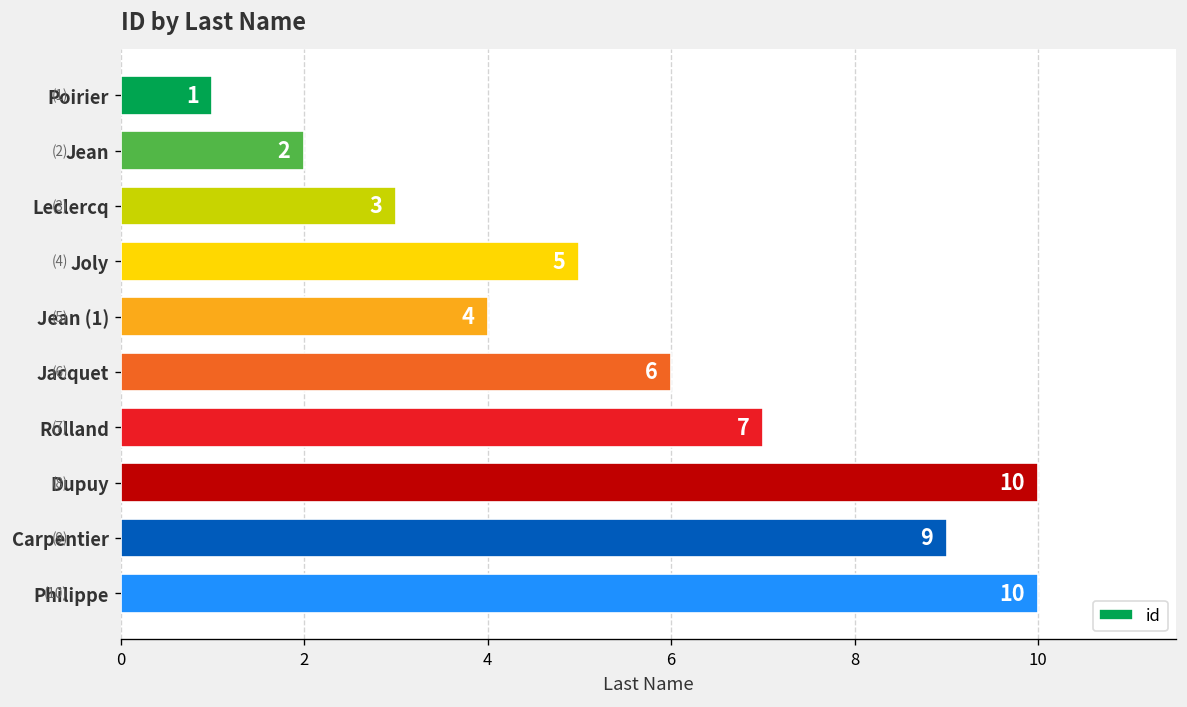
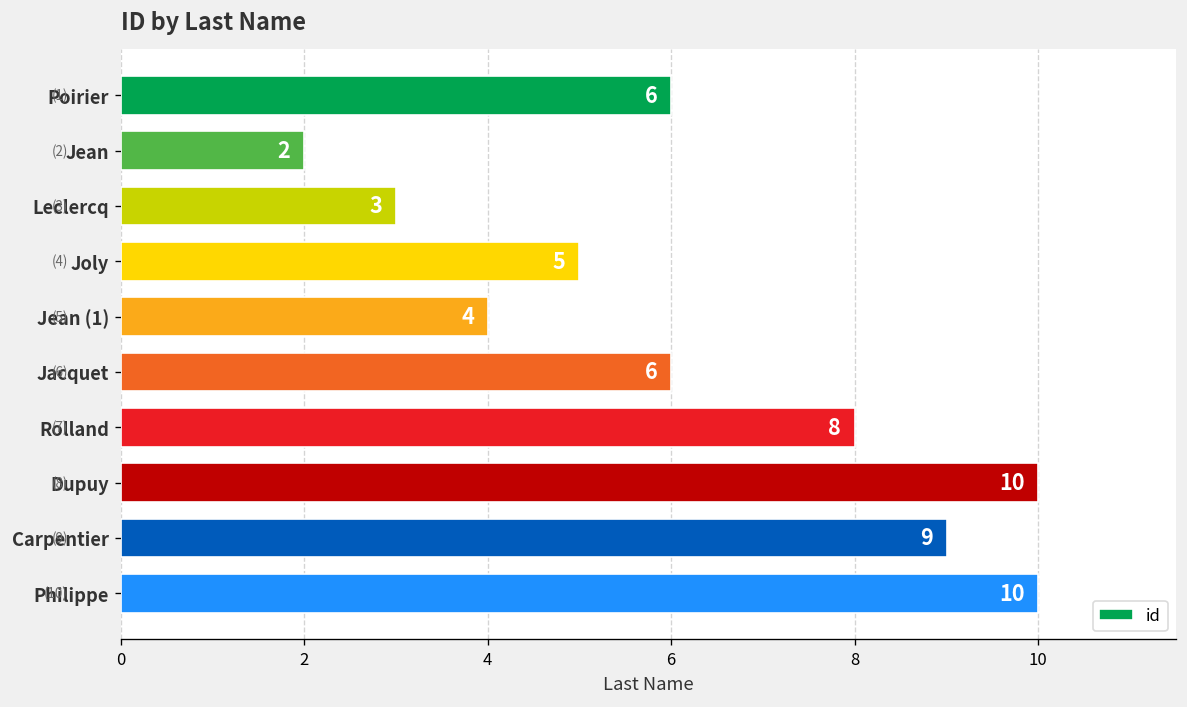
Poirier: 1 -> 6
Rolland: 7 -> 8
